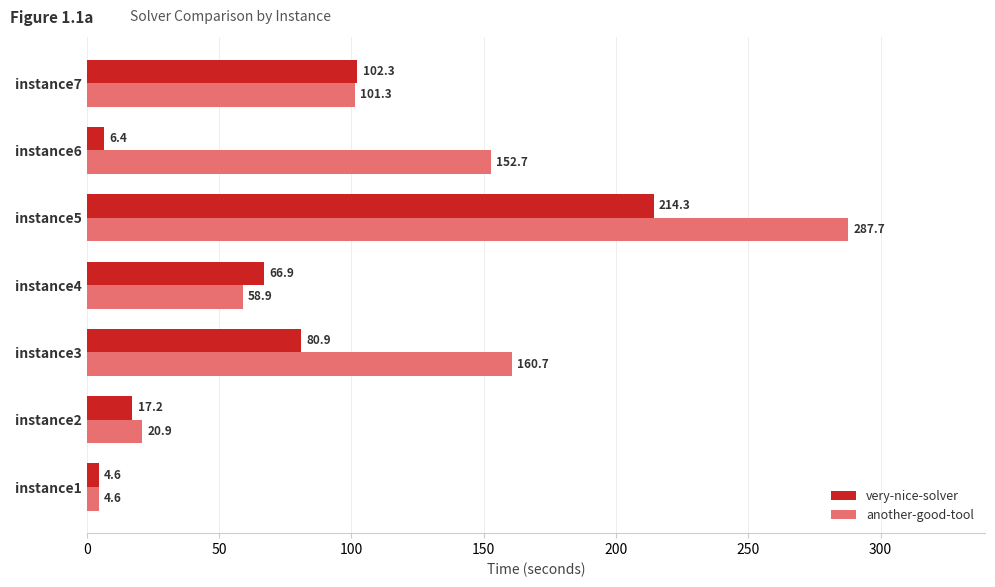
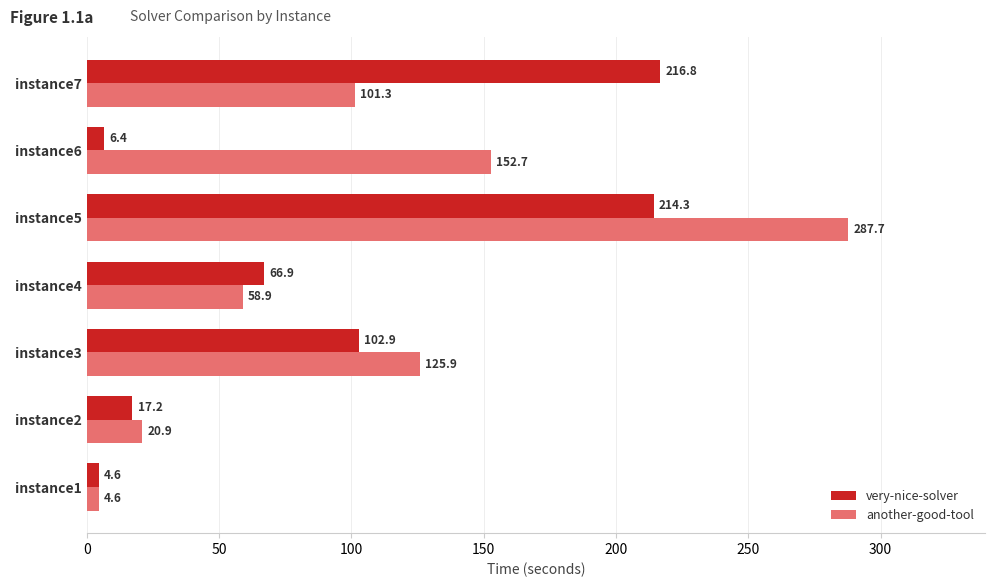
very-nice-solver, instance7: 102.3 -> 216.8
very-nice-solver, instance3: 80.9 -> 102.9
another-good-tool, instance3: 160.7 -> 125.9
